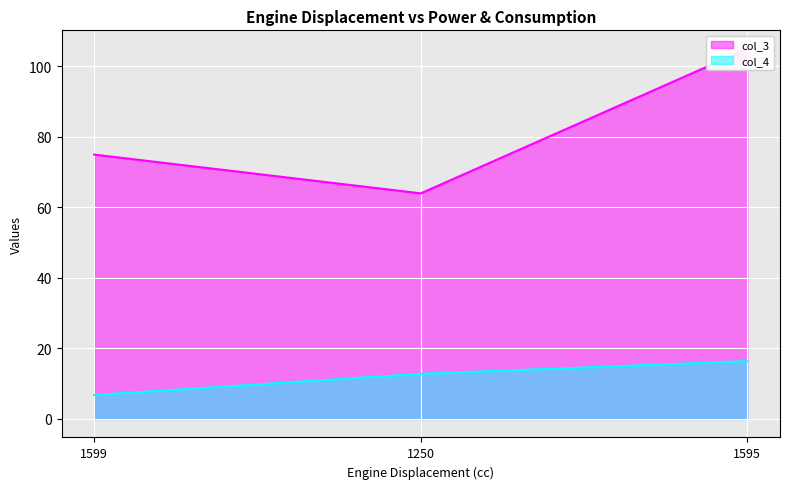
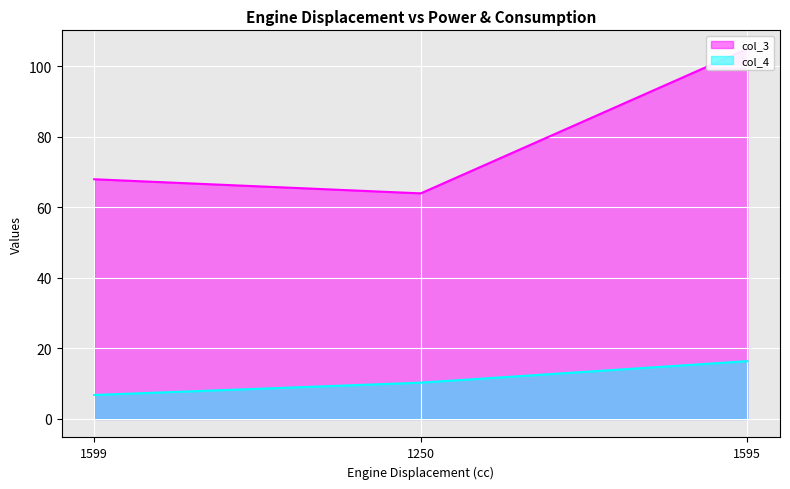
col_3, 1599: 75 -> 68
col_4, 1250: 13 -> 10
